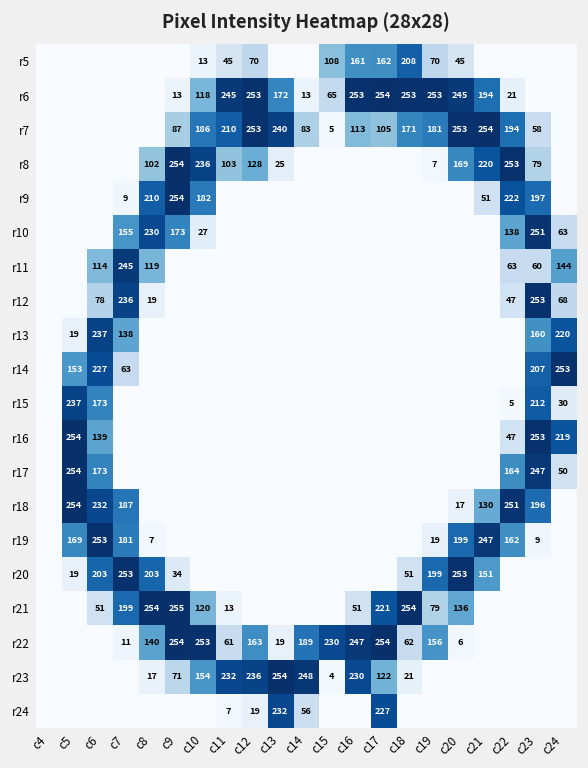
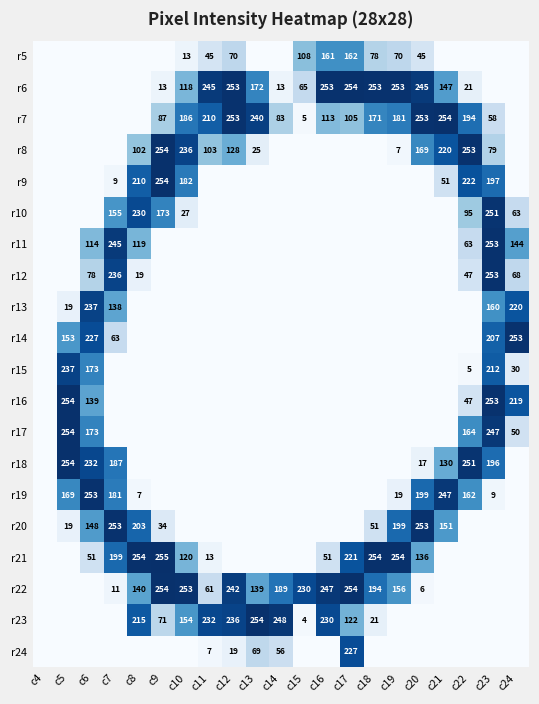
r5, c18: 208 -> 78
r6, c21: 194 -> 147
r10, c22: 138 -> 95
r11, c23: 60 -> 253
r20, c6: 203 -> 148
r21, c19: 79 -> 254
r22, c12: 163 -> 242
r22, c13: 19 -> 139
r22, c18: 62 -> 194
r23, c8: 17 -> 215
r24, c13: 232 -> 69
